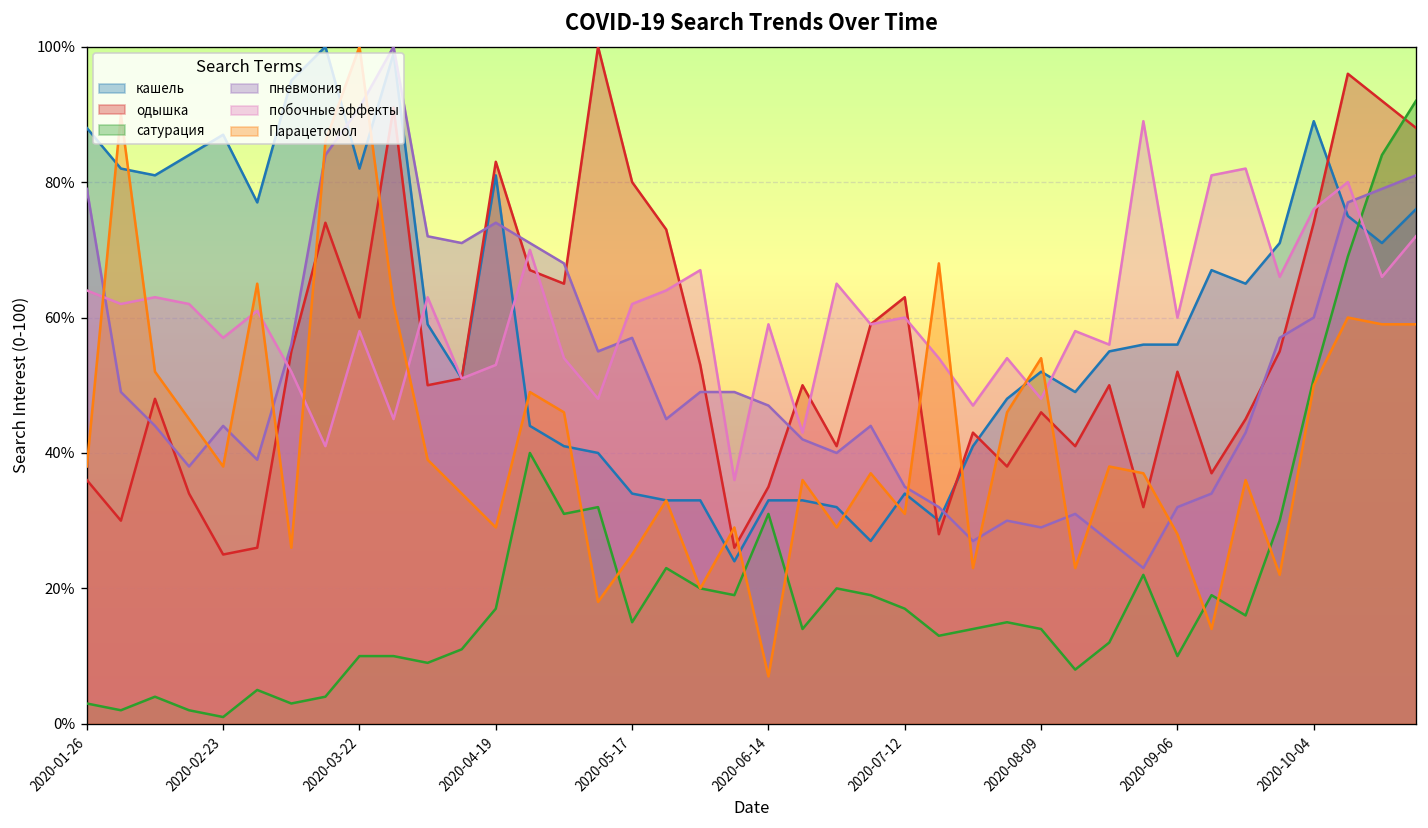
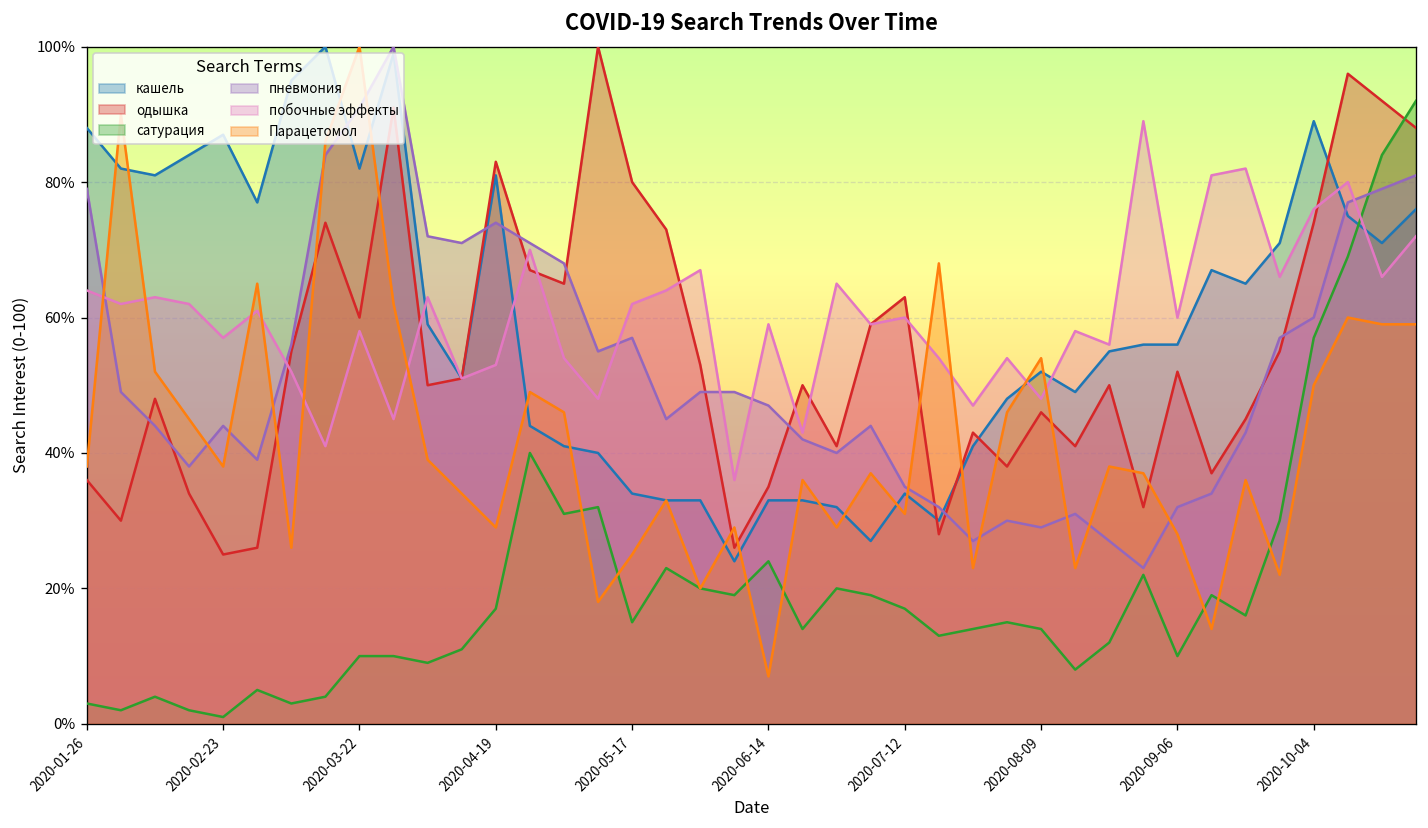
сатурация, 2020-06-14: 31% -> 24%
сатурация, 2020-10-04: 51% -> 57%
